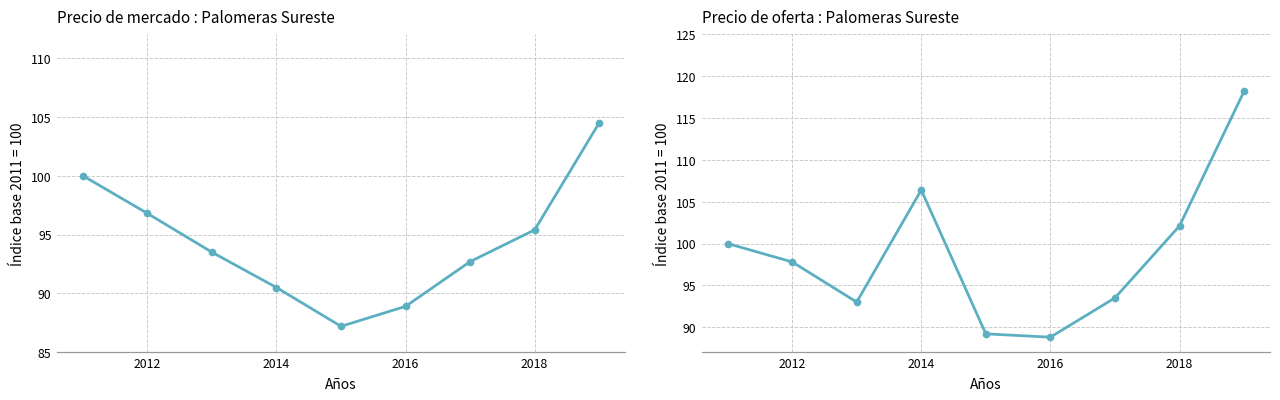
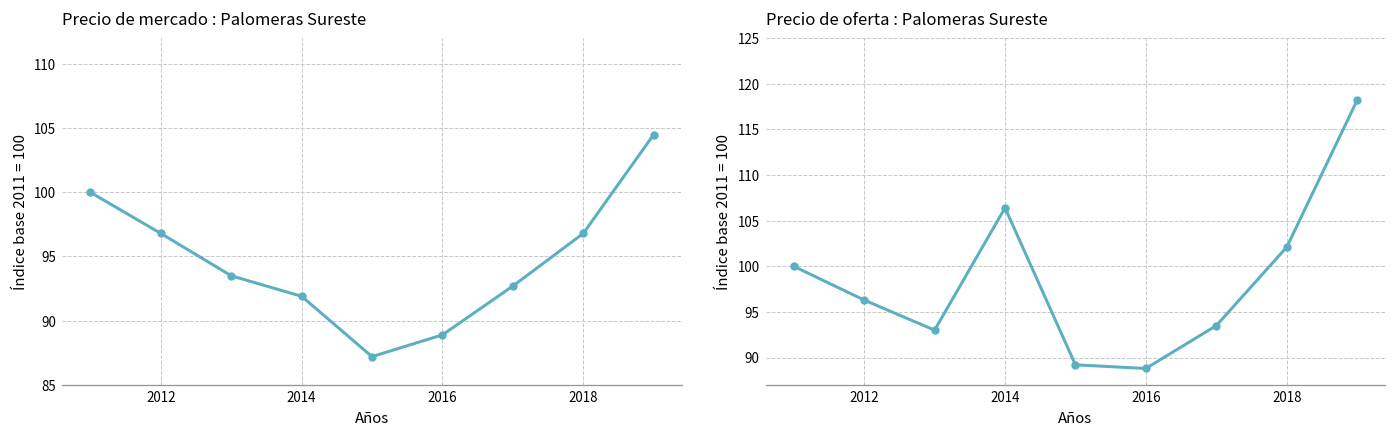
Precio de mercado : Palomeras Sureste, 2014: 90.5 -> 91.9
Precio de mercado : Palomeras Sureste, 2018: 95.4 -> 96.8
Precio de oferta : Palomeras Sureste, 2012: 98 -> 96
